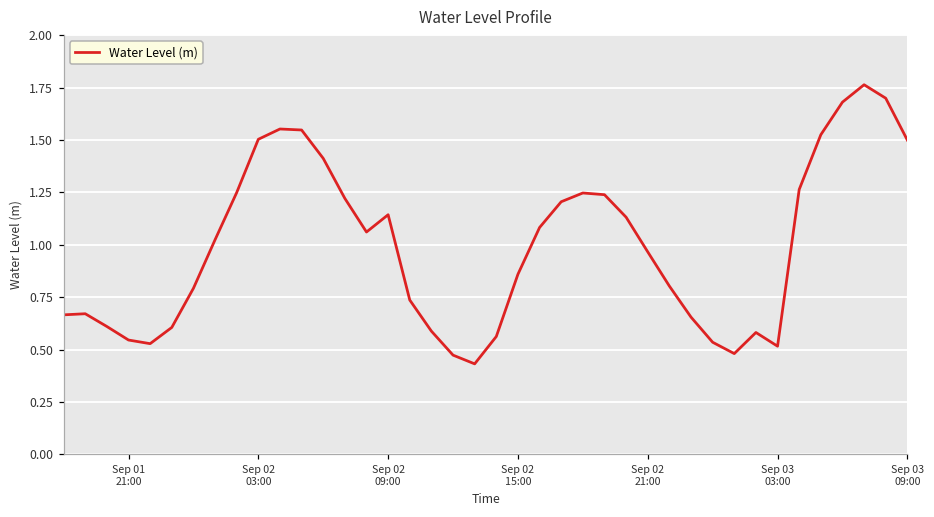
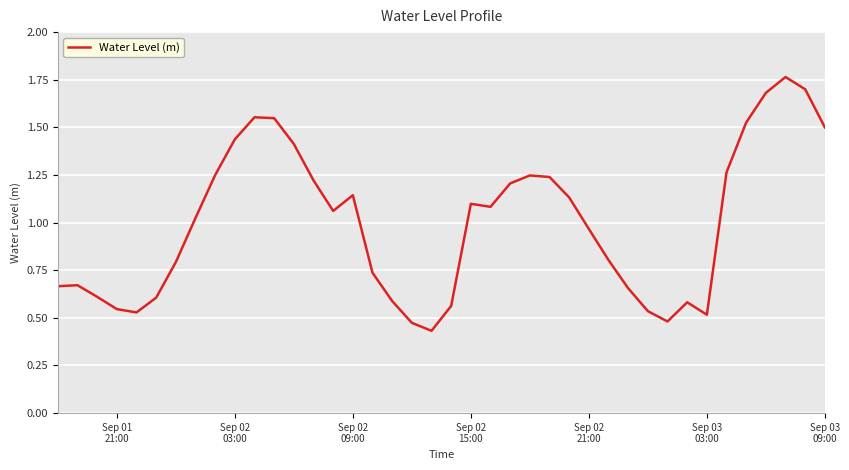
Sep 02 03:00: 1.50 -> 1.44
Sep 02 15:00: 0.86 -> 1.10
